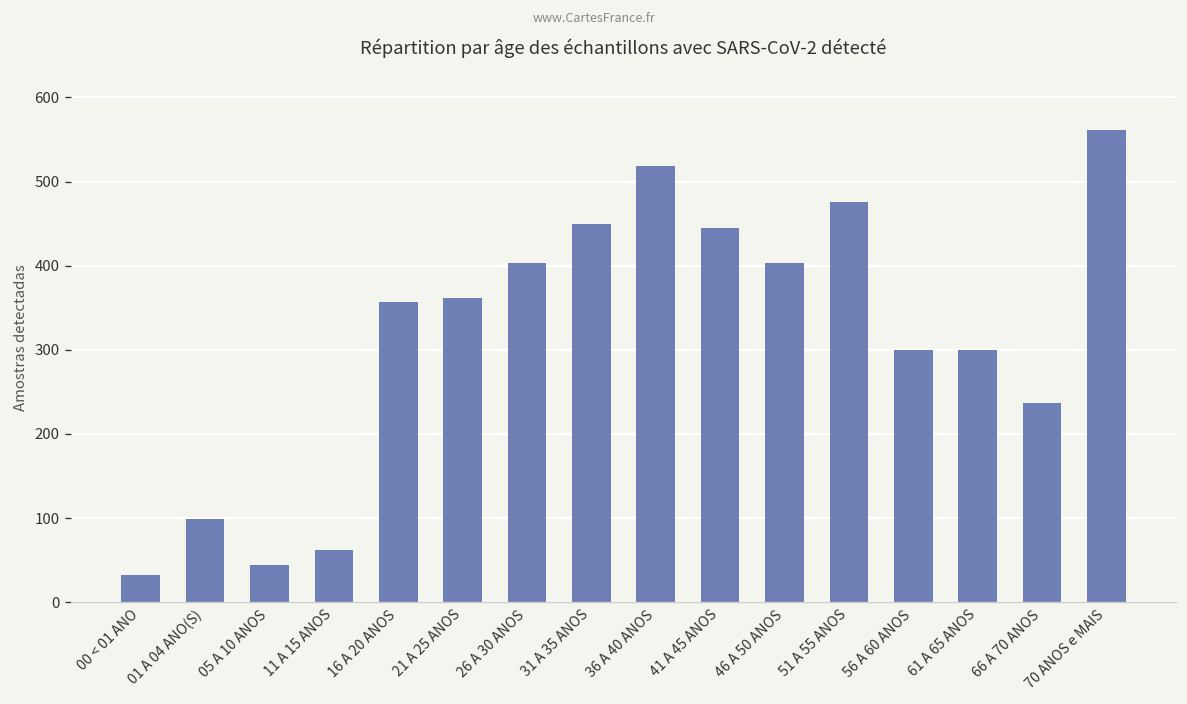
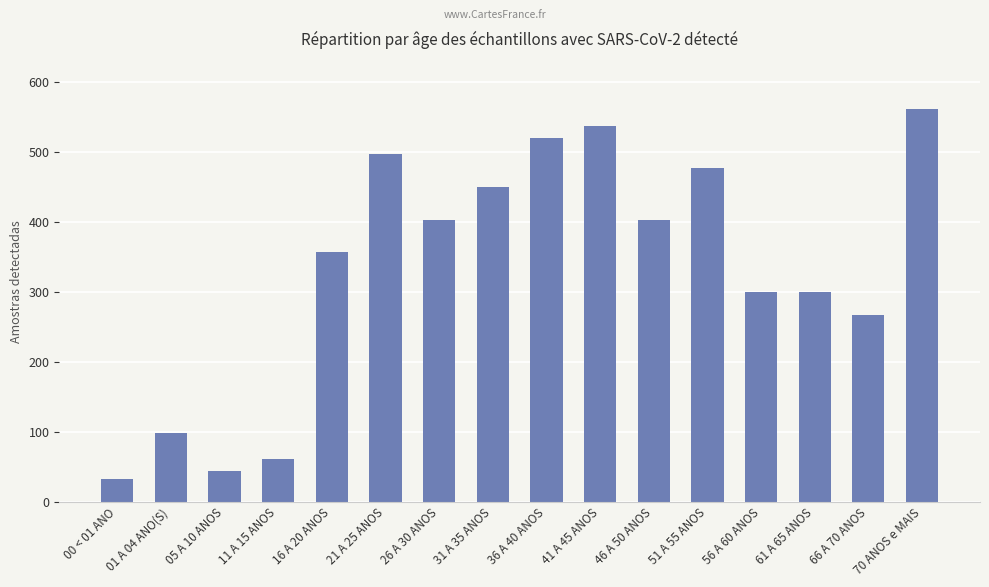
21 A 25 ANOS: 360 -> 500
41 A 45 ANOS: 450 -> 540
66 A 70 ANOS: 240 -> 270
